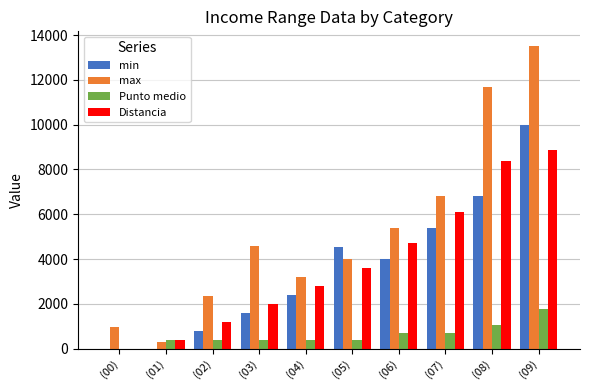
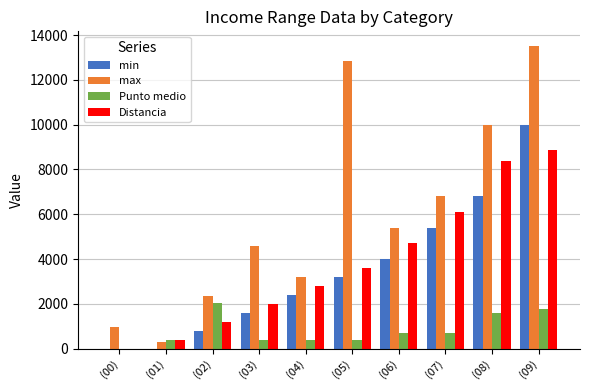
Punto medio, (02): 400 -> 2000
min, (05): 4500 -> 3200
max, (05): 4000 -> 12800
max, (08): 11700 -> 10000
Punto medio, (08): 1000 -> 1600
